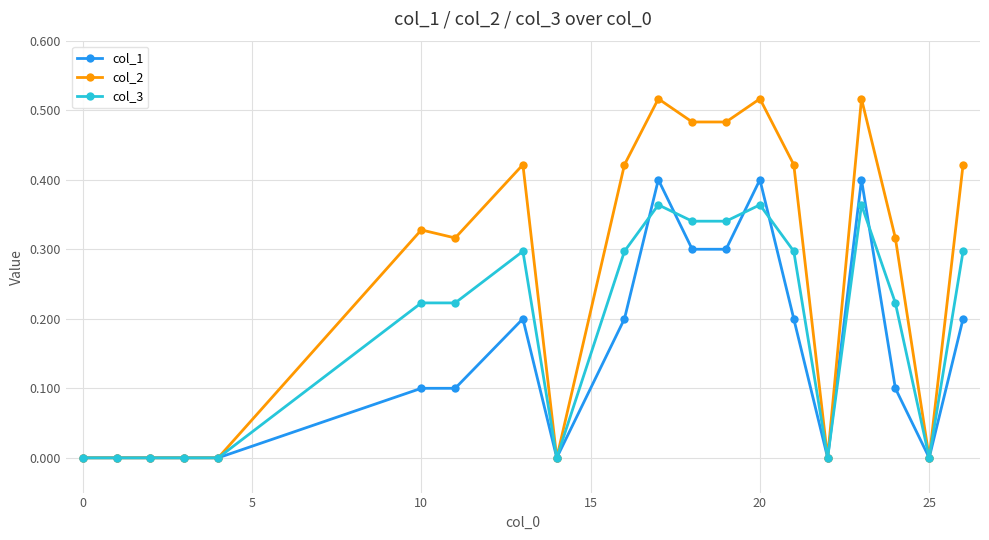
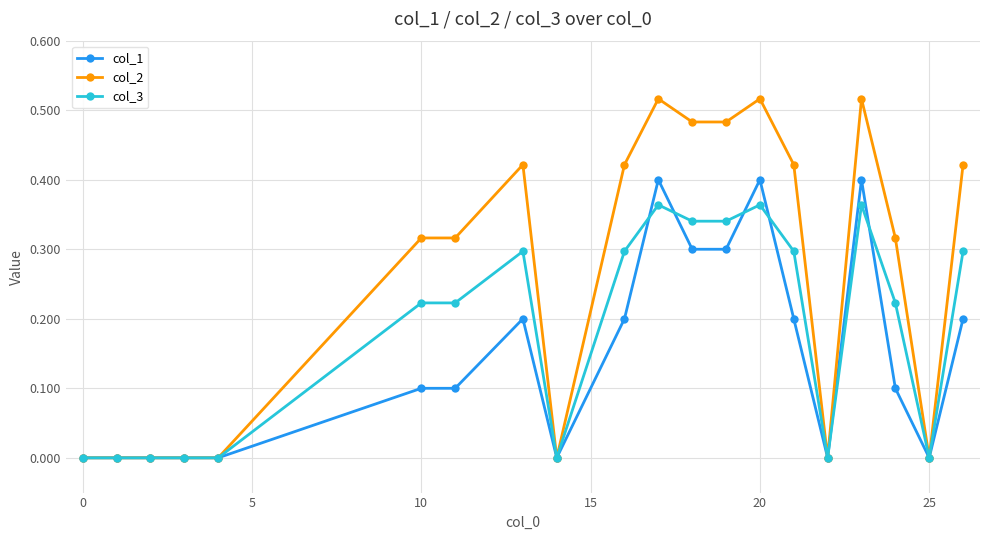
col_2, 10: 0.33 -> 0.32
